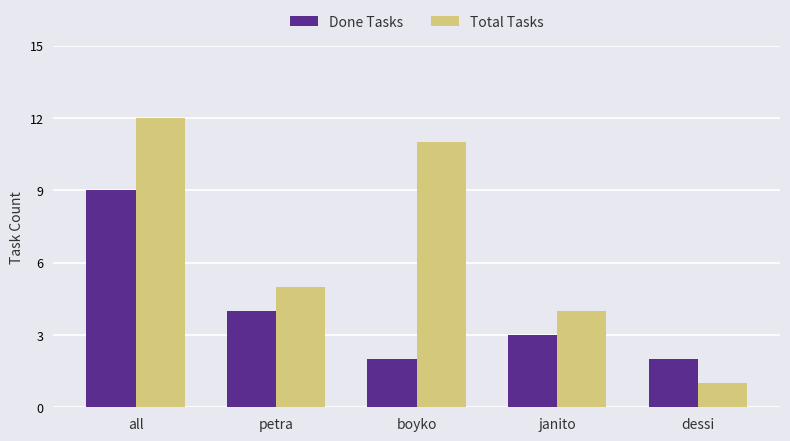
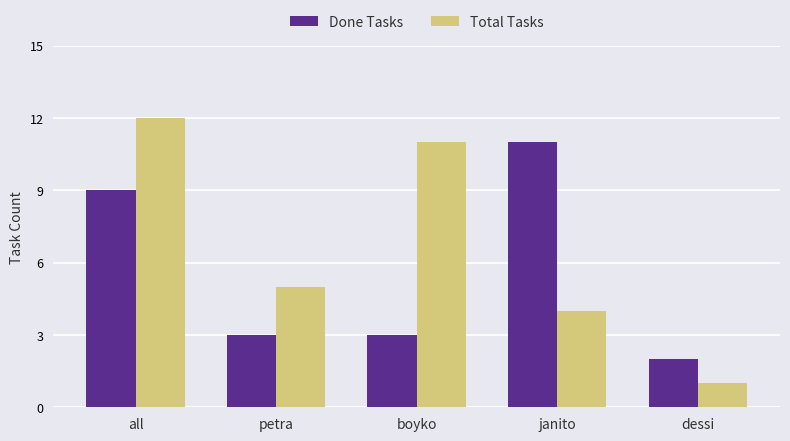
Done Tasks, petra: 4 -> 3
Done Tasks, boyko: 2 -> 3
Done Tasks, janito: 3 -> 11
